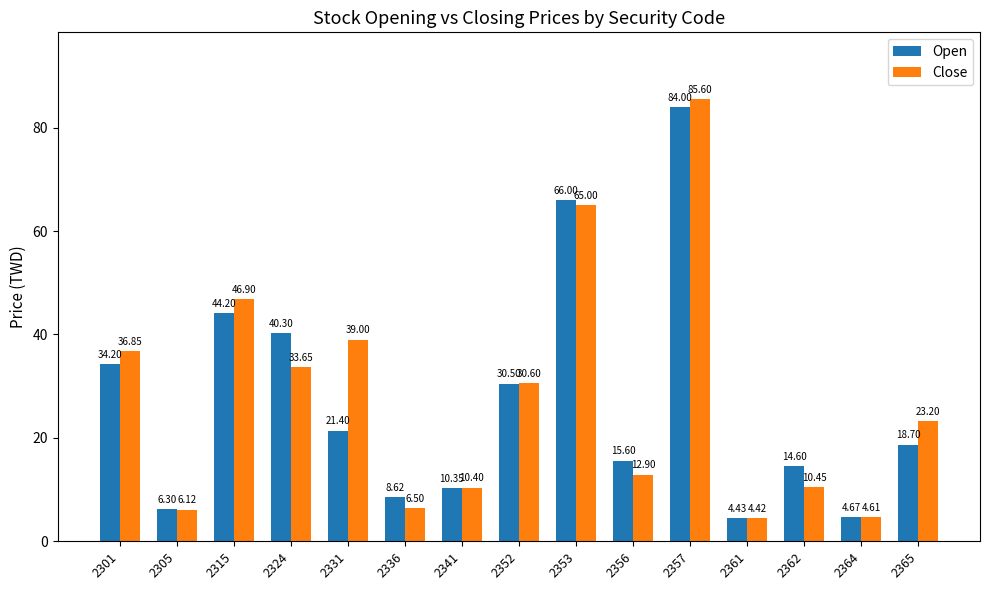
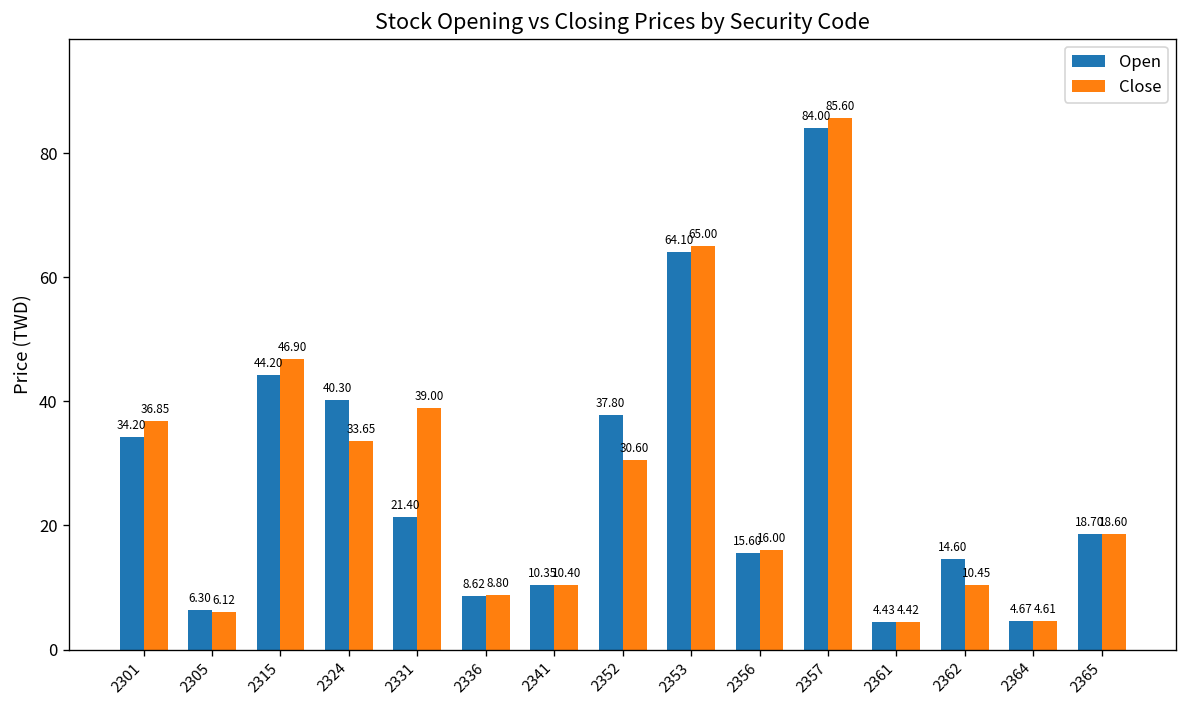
Close, 2336: 6.50 -> 8.80
Open, 2352: 30.50 -> 37.80
Open, 2353: 66.00 -> 64.10
Close, 2356: 12.90 -> 16.00
Close, 2365: 23.20 -> 18.60
